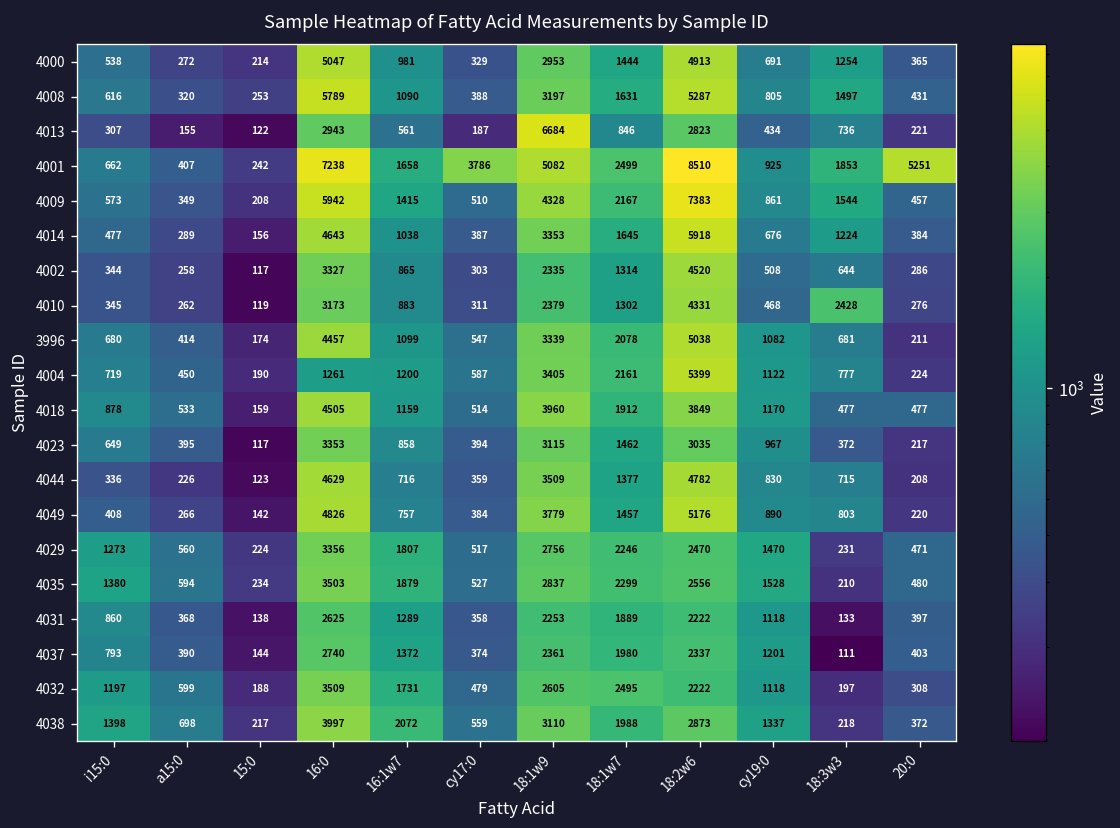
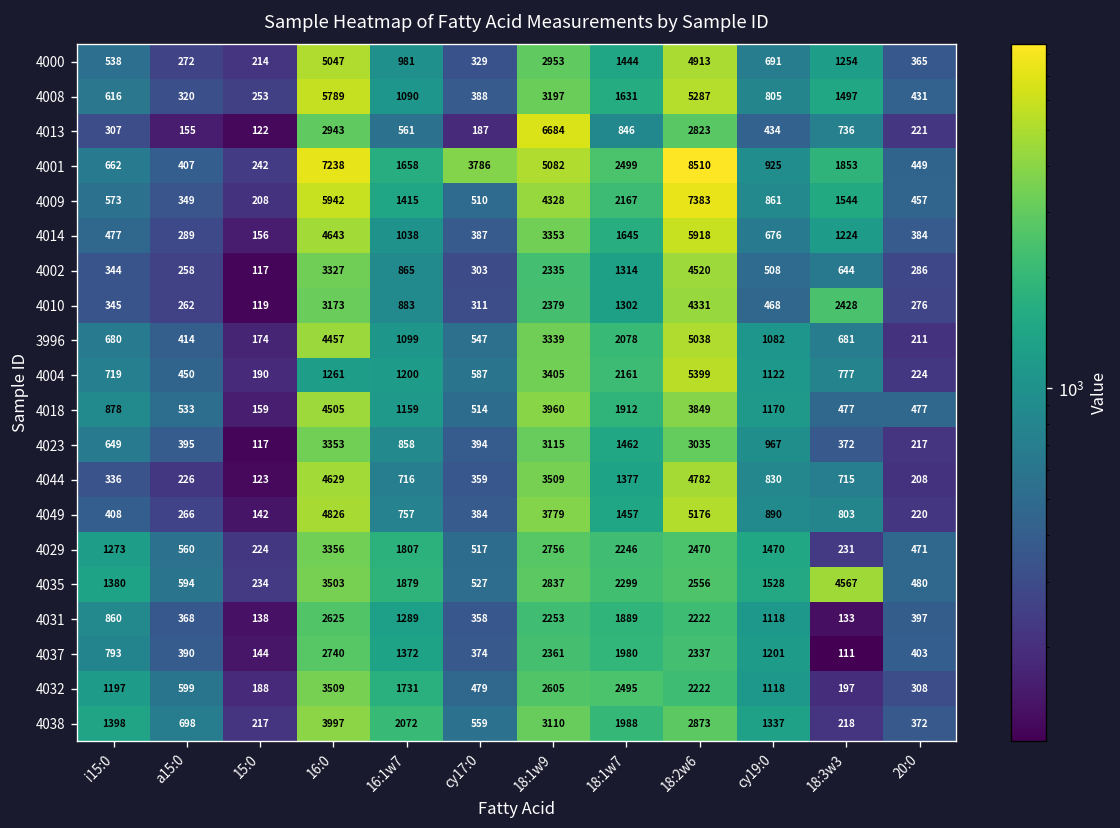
4001, 20:0: 5251 -> 449
4035, 18:3w3: 210 -> 4567
